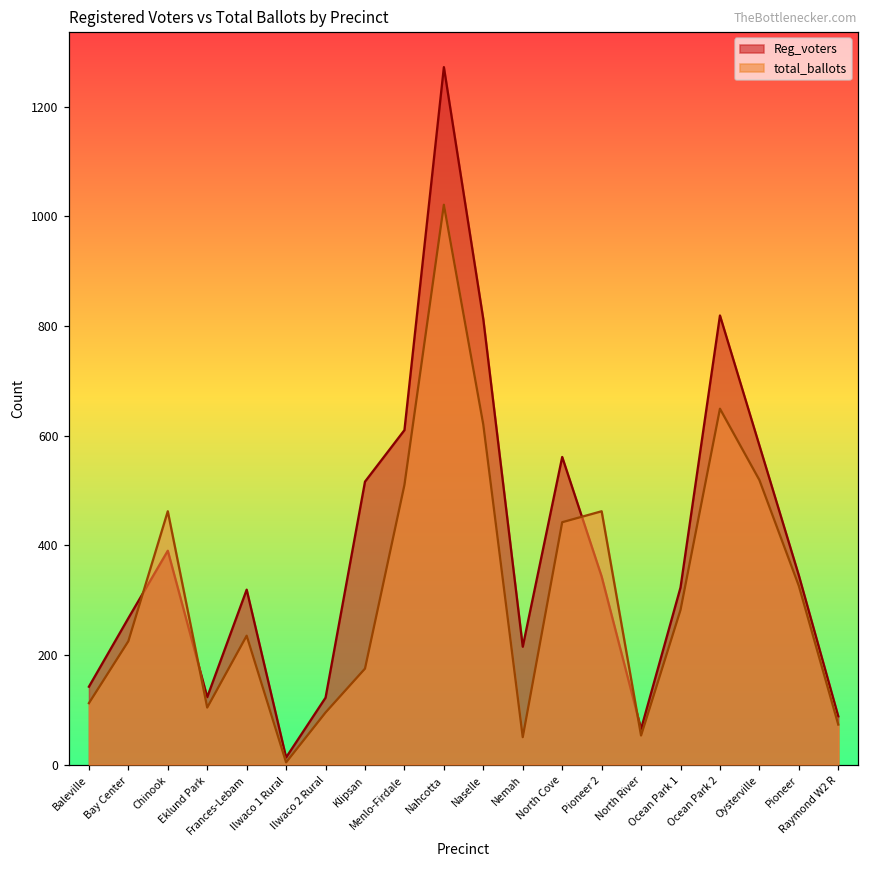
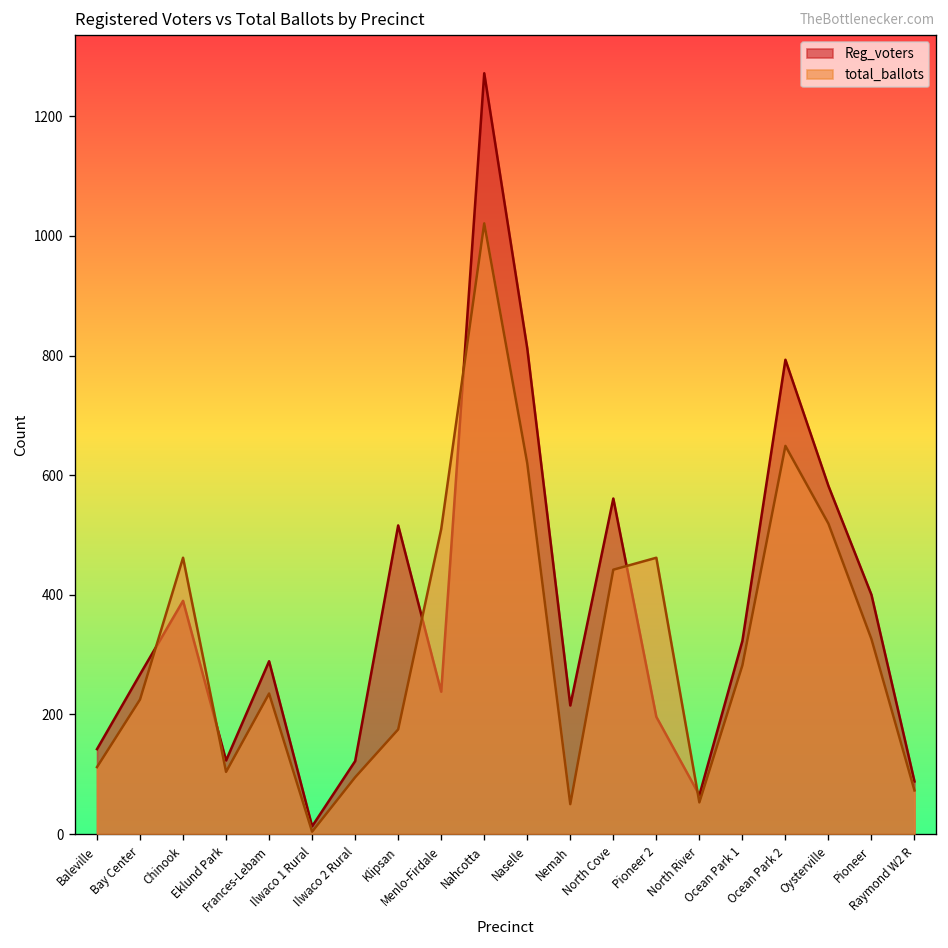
Reg_voters, Frances-Lebam: 320 -> 290
Reg_voters, Menlo-Firdale: 610 -> 240
Reg_voters, Pioneer 2: 340 -> 200
Reg_voters, Ocean Park 2: 820 -> 790
Reg_voters, Pioneer: 350 -> 400
